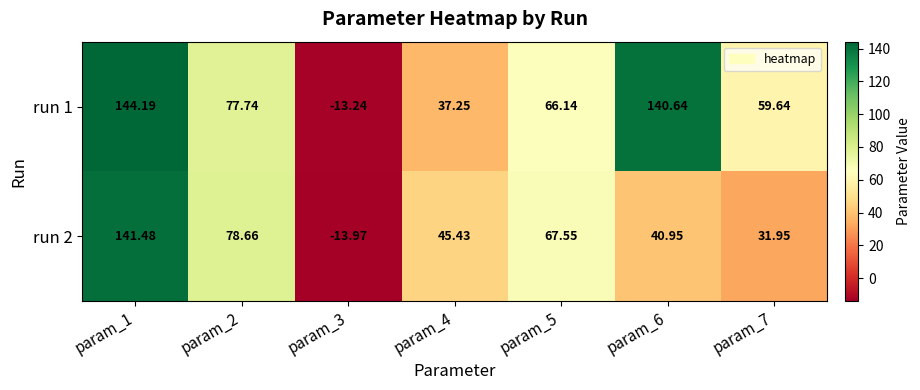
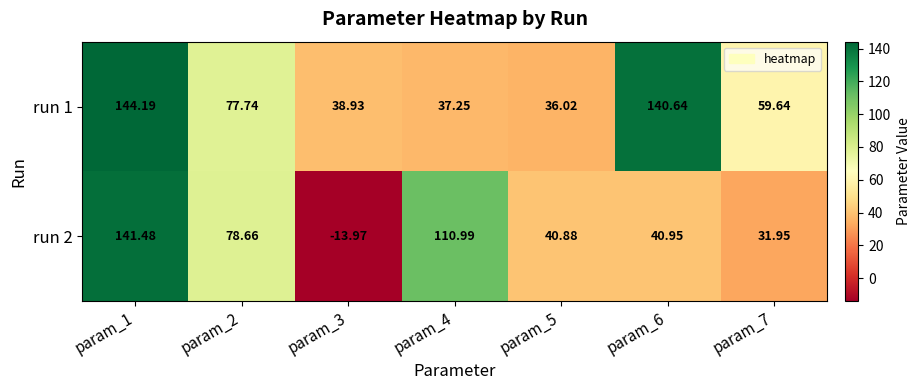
run 1, param_3: -13.24 -> 38.93
run 1, param_5: 66.14 -> 36.02
run 2, param_4: 45.43 -> 110.99
run 2, param_5: 67.55 -> 40.88
